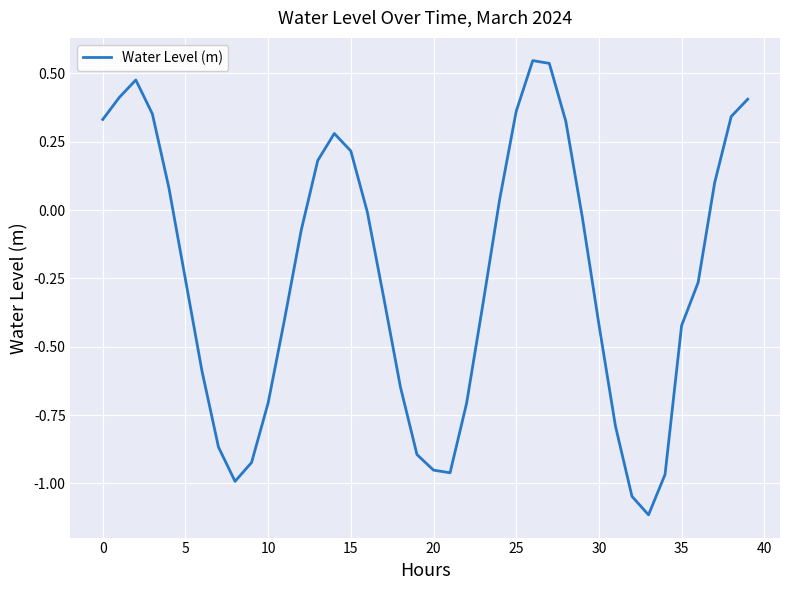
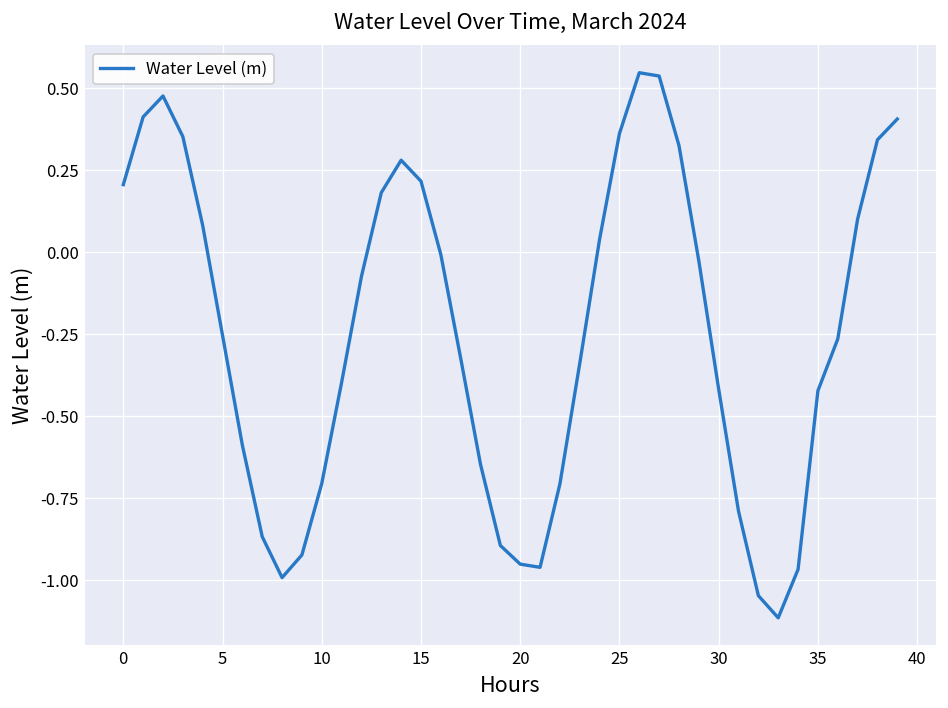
0: 0.33 -> 0.21
